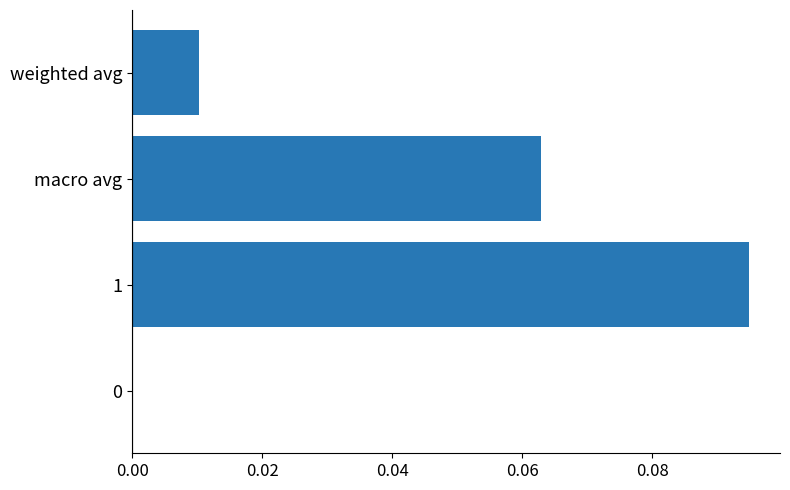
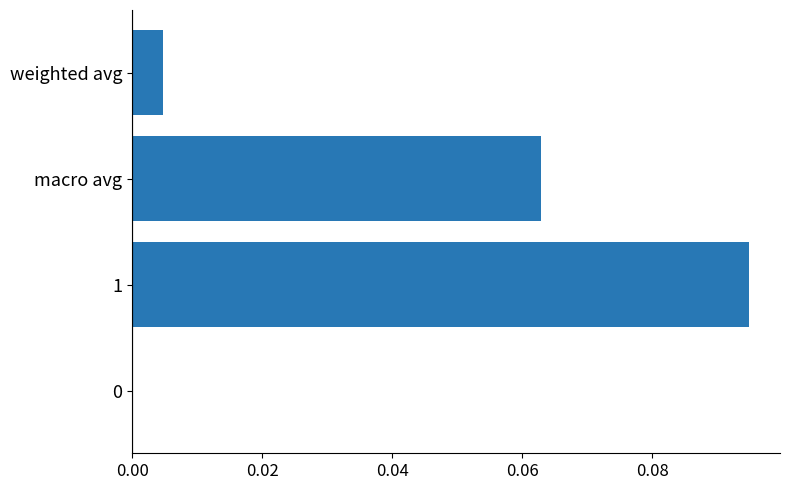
weighted avg: 0.010 -> 0.005
